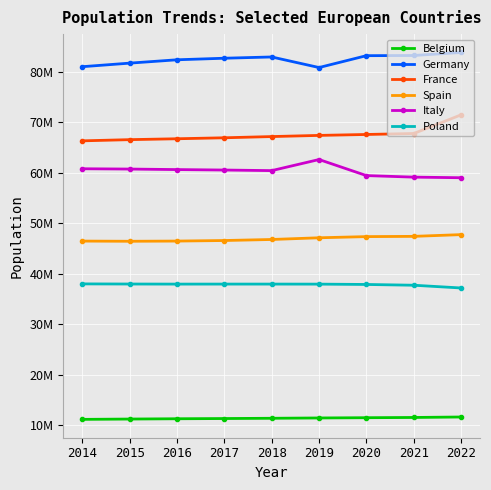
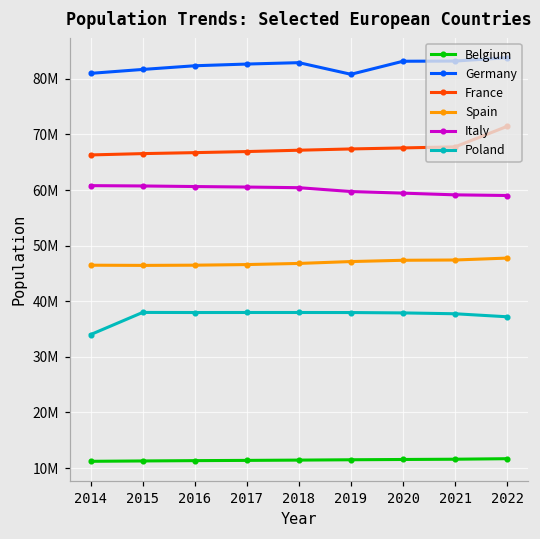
Poland, 2014: 38000000 -> 34000000
Italy, 2019: 63000000 -> 60000000
